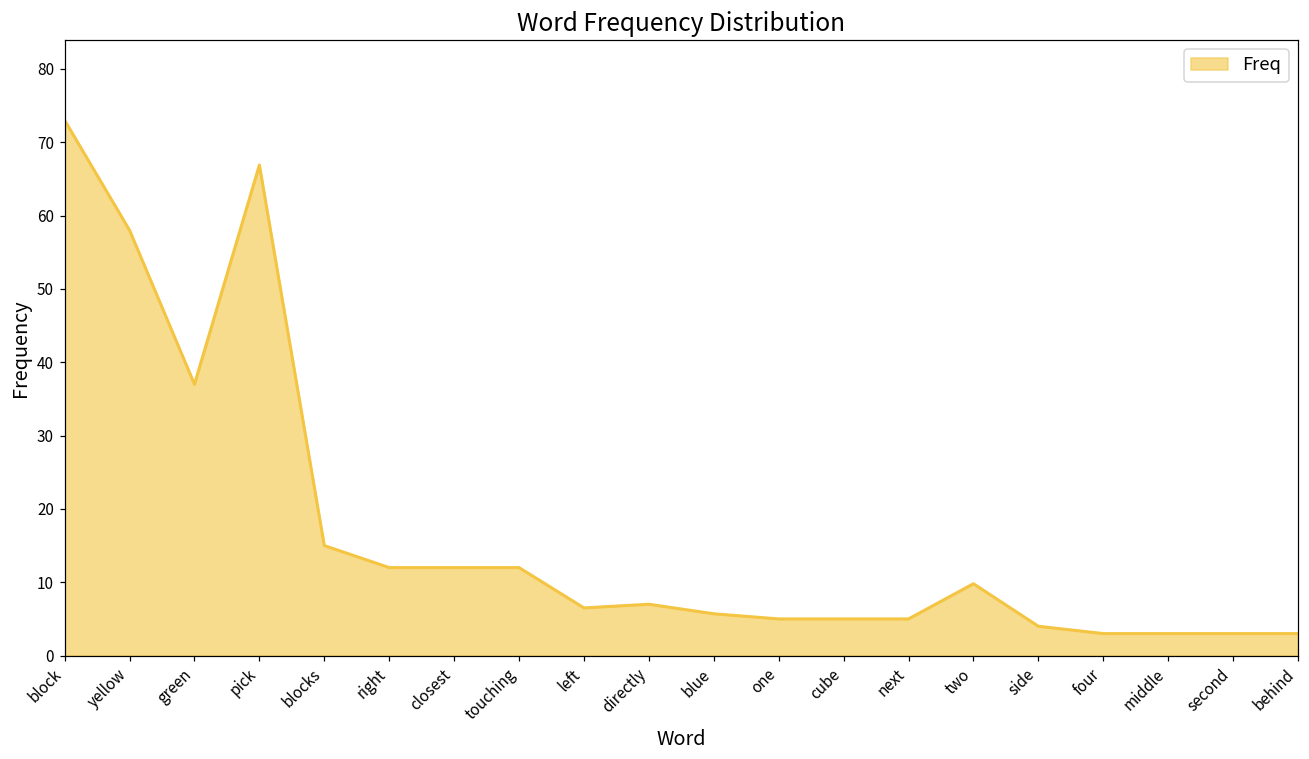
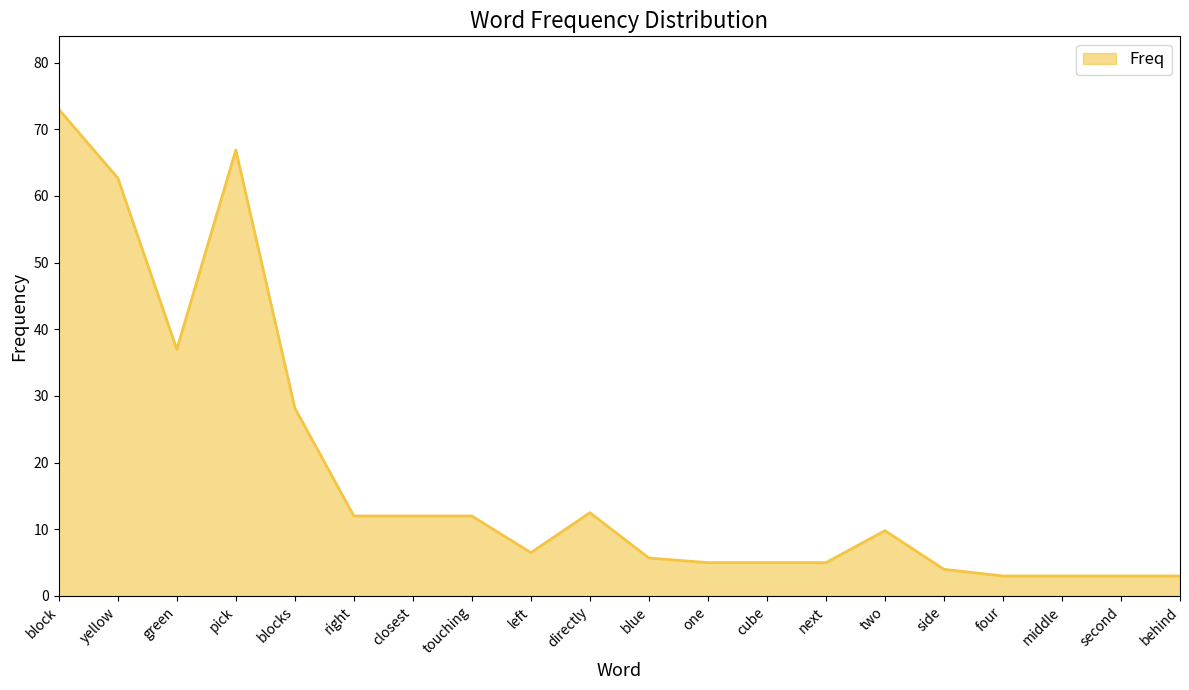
yellow: 58 -> 63
blocks: 15 -> 28
directly: 7 -> 13
